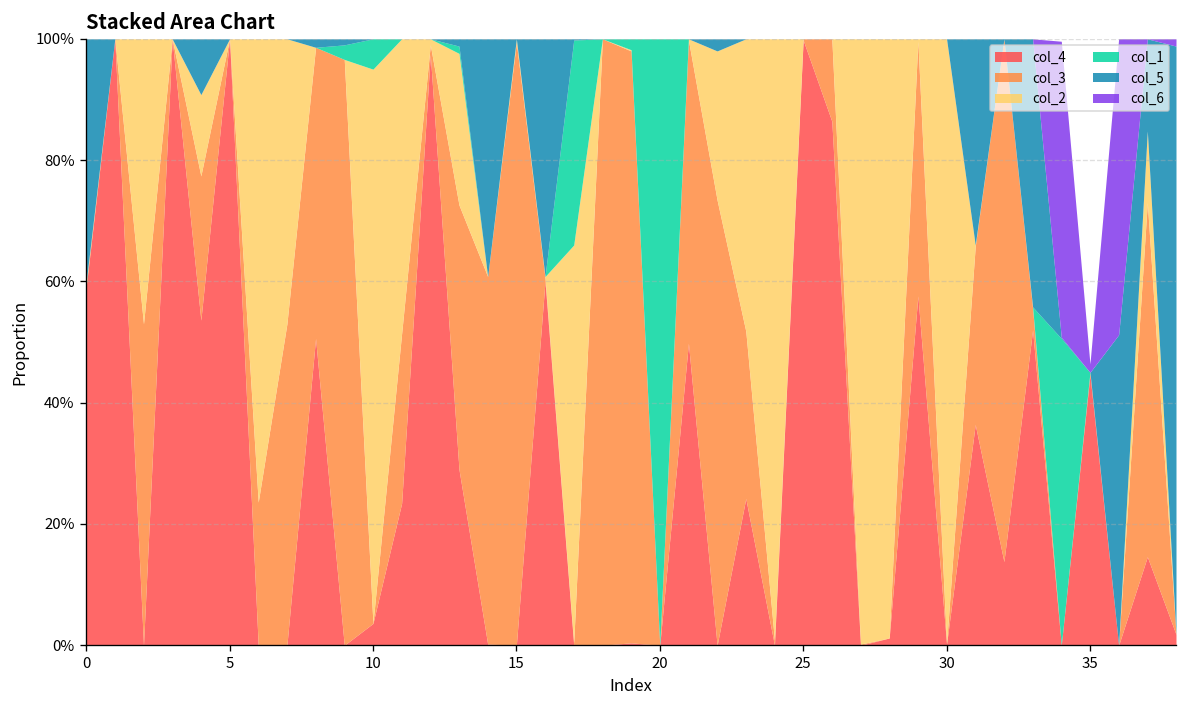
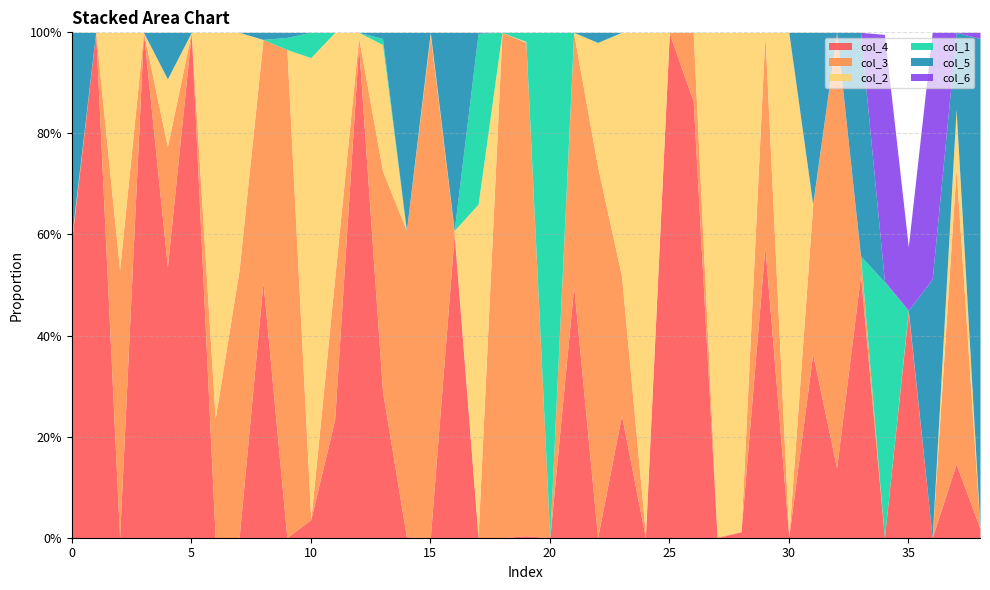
col_6, 35: 1% -> 13%
